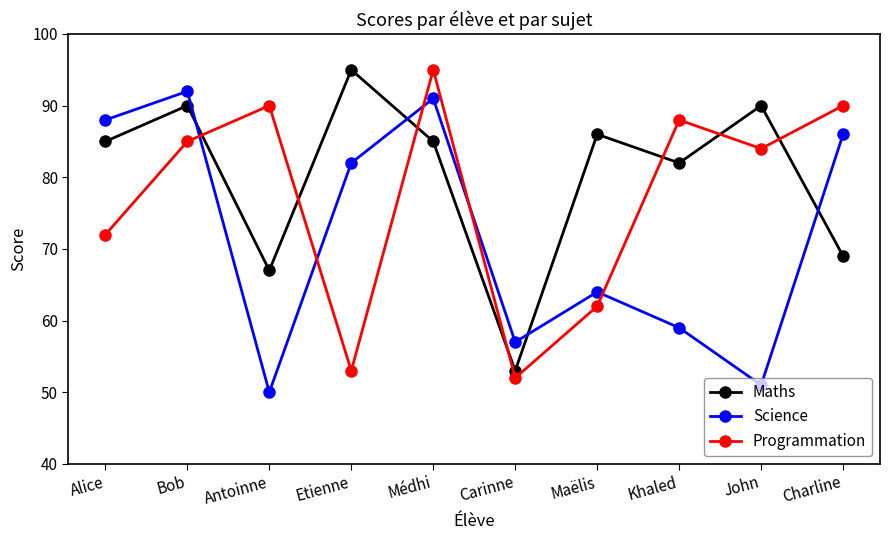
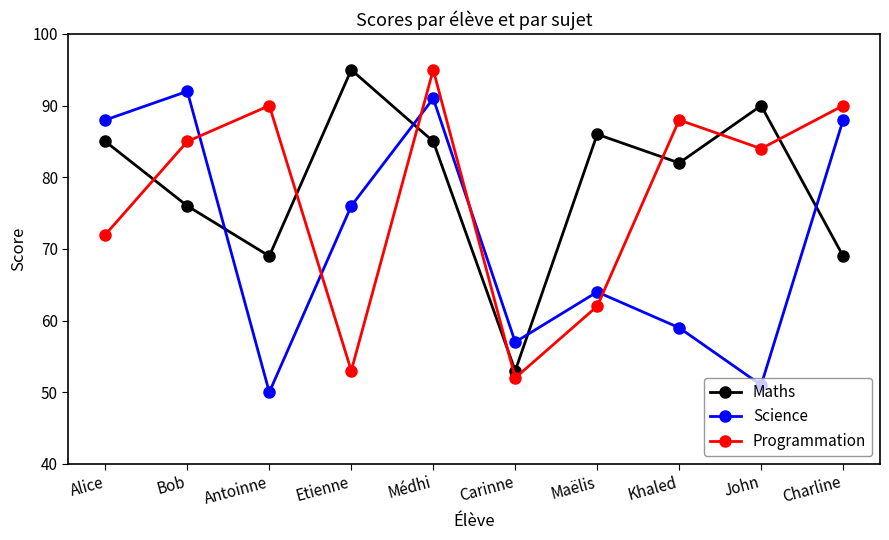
Maths, Bob: 90 -> 76
Maths, Antoinne: 67 -> 69
Science, Etienne: 82 -> 76
Science, Charline: 86 -> 88
